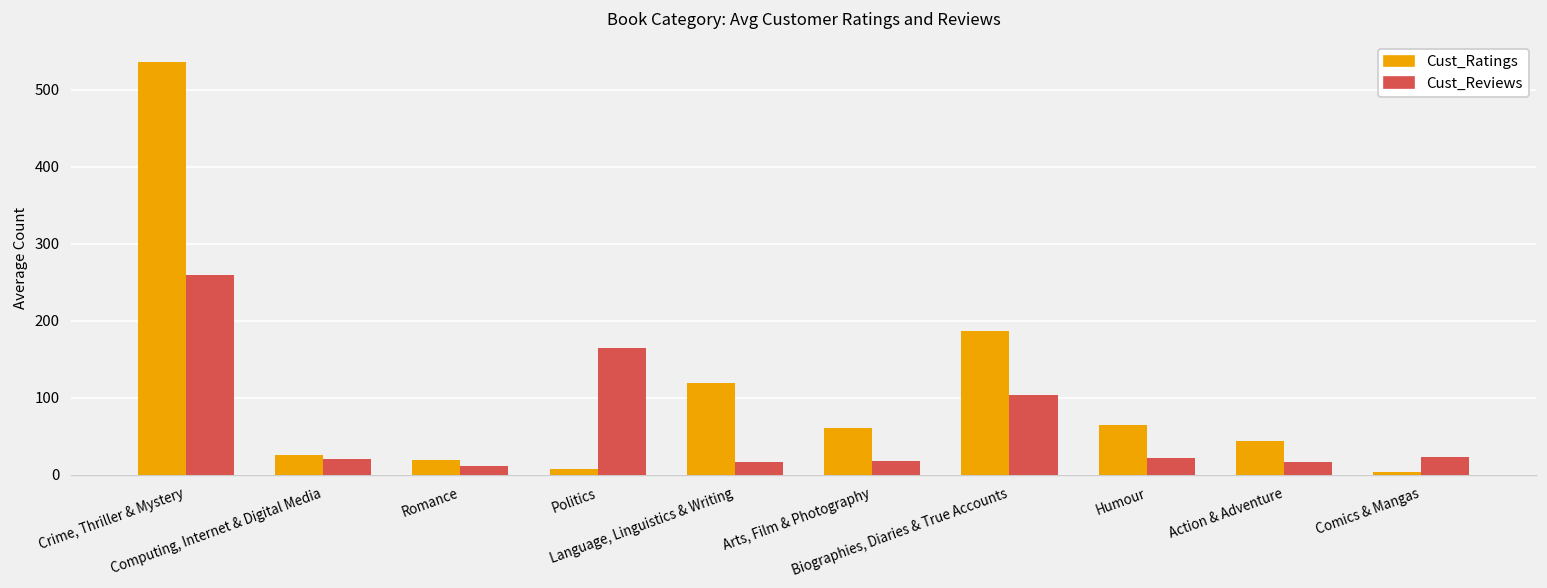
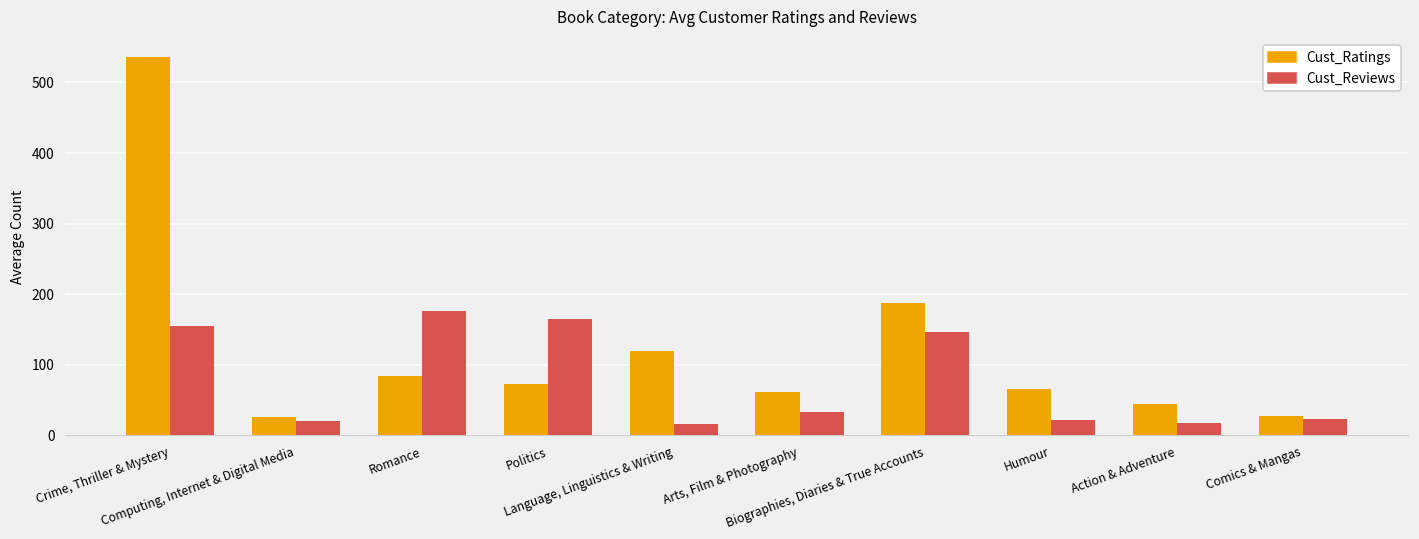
Cust_Reviews, Crime, Thriller & Mystery: 260 -> 150
Cust_Ratings, Romance: 20 -> 80
Cust_Reviews, Romance: 10 -> 180
Cust_Ratings, Politics: 10 -> 70
Cust_Reviews, Arts, Film & Photography: 20 -> 30
Cust_Reviews, Biographies, Diaries & True Accounts: 100 -> 150
Cust_Ratings, Comics & Mangas: 0 -> 30
